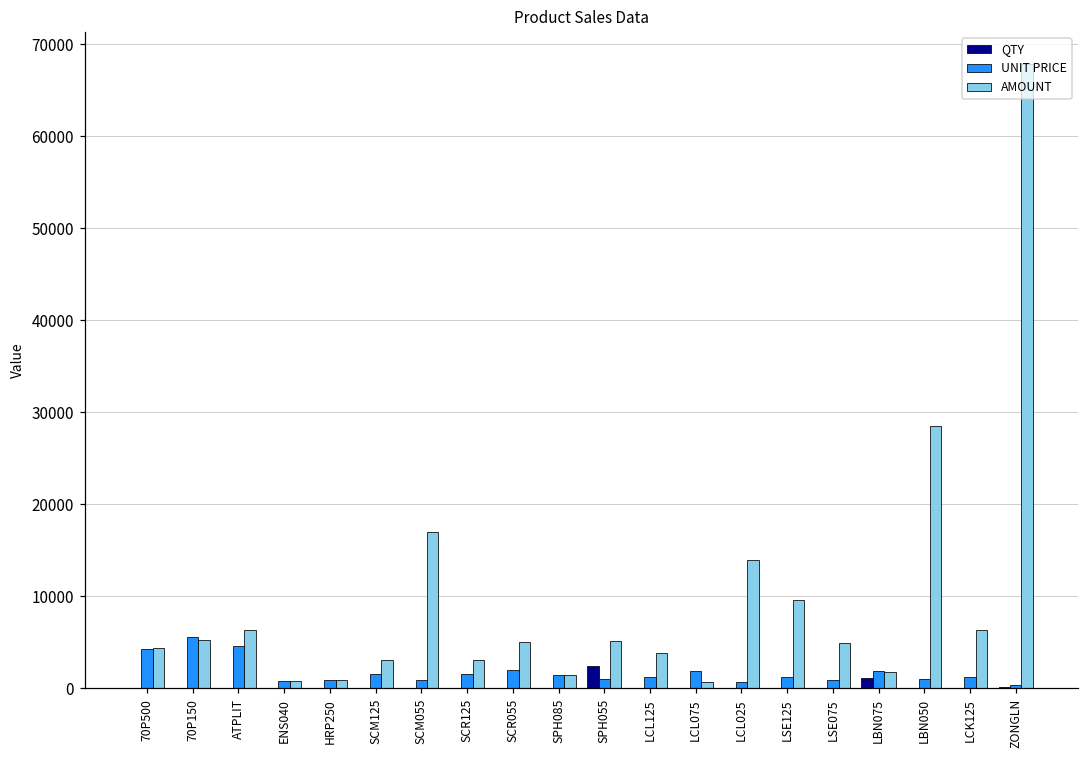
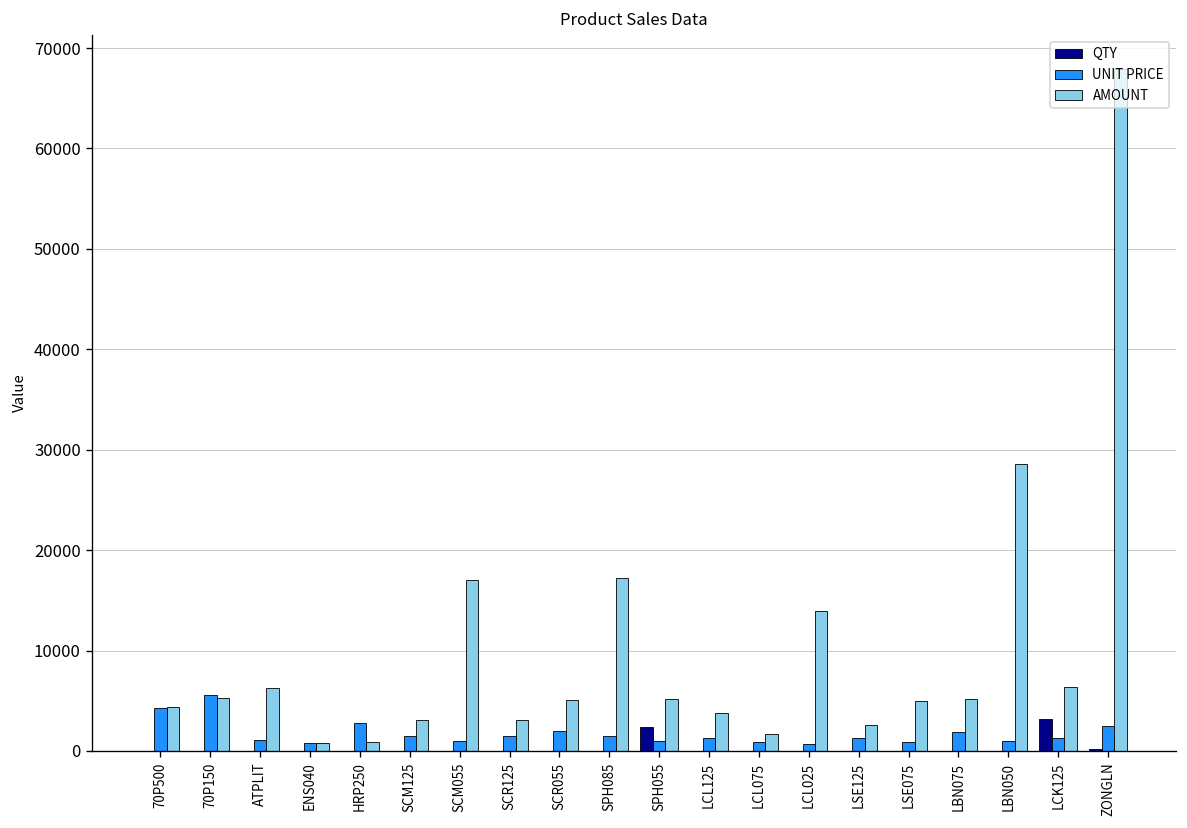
UNIT PRICE, ATPLIT: 5000 -> 1000
UNIT PRICE, HRP250: 1000 -> 3000
AMOUNT, SPH085: 1000 -> 17000
UNIT PRICE, LCL075: 2000 -> 1000
AMOUNT, LCL075: 1000 -> 2000
AMOUNT, LSE125: 10000 -> 3000
QTY, LBN075: 1000 -> 0
AMOUNT, LBN075: 2000 -> 5000
QTY, LCK125: 0 -> 3000
UNIT PRICE, ZONGLN: 0 -> 3000
